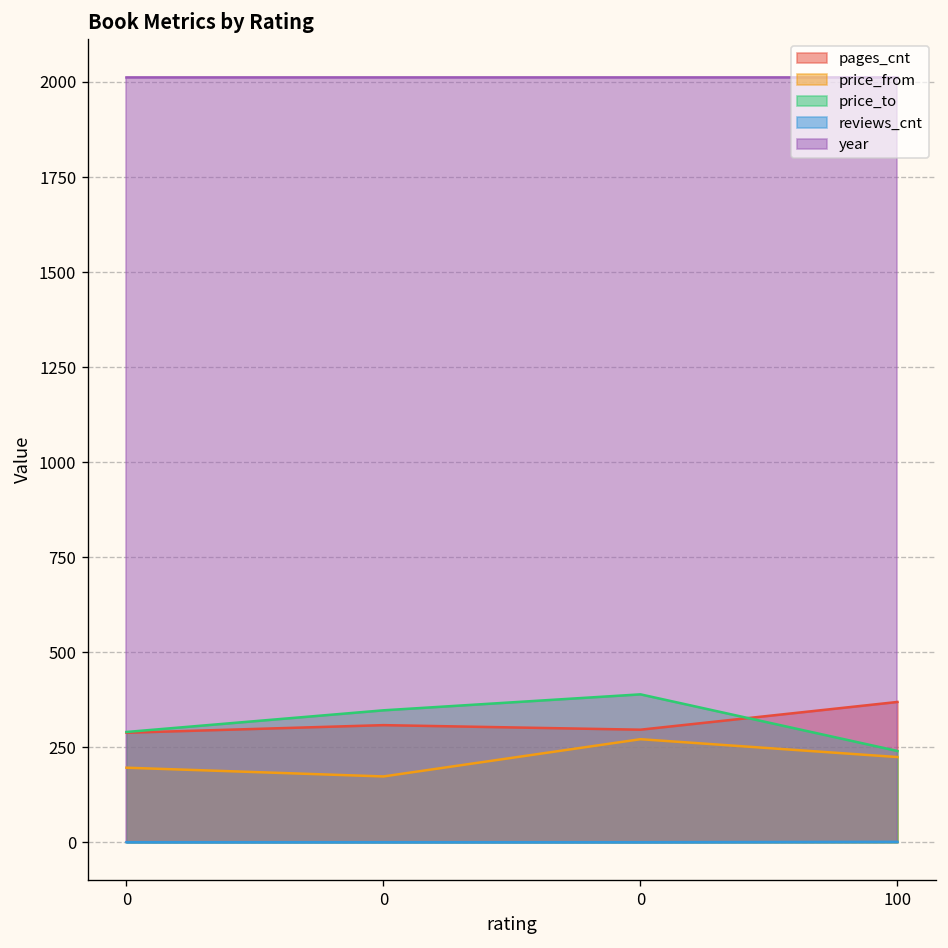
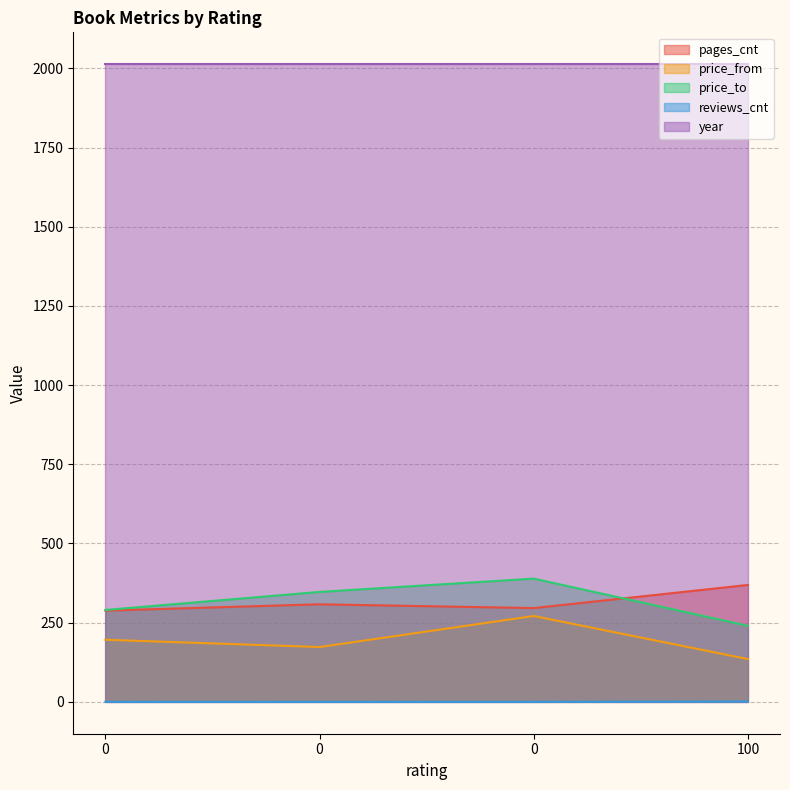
price_from, 100: 220 -> 140
